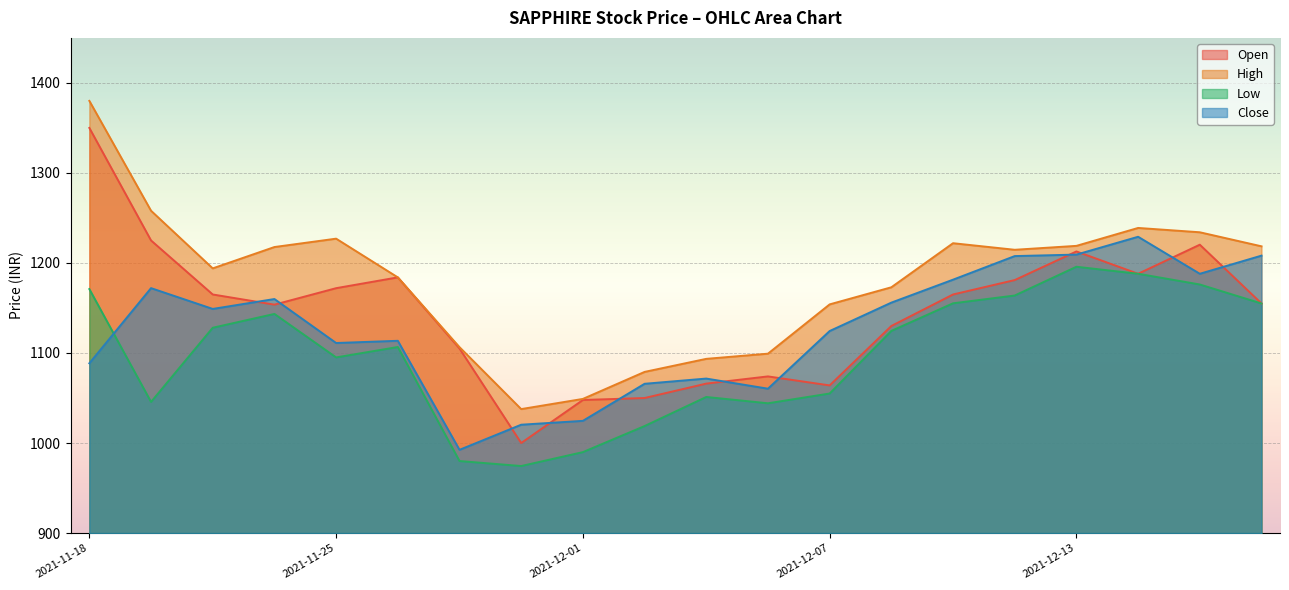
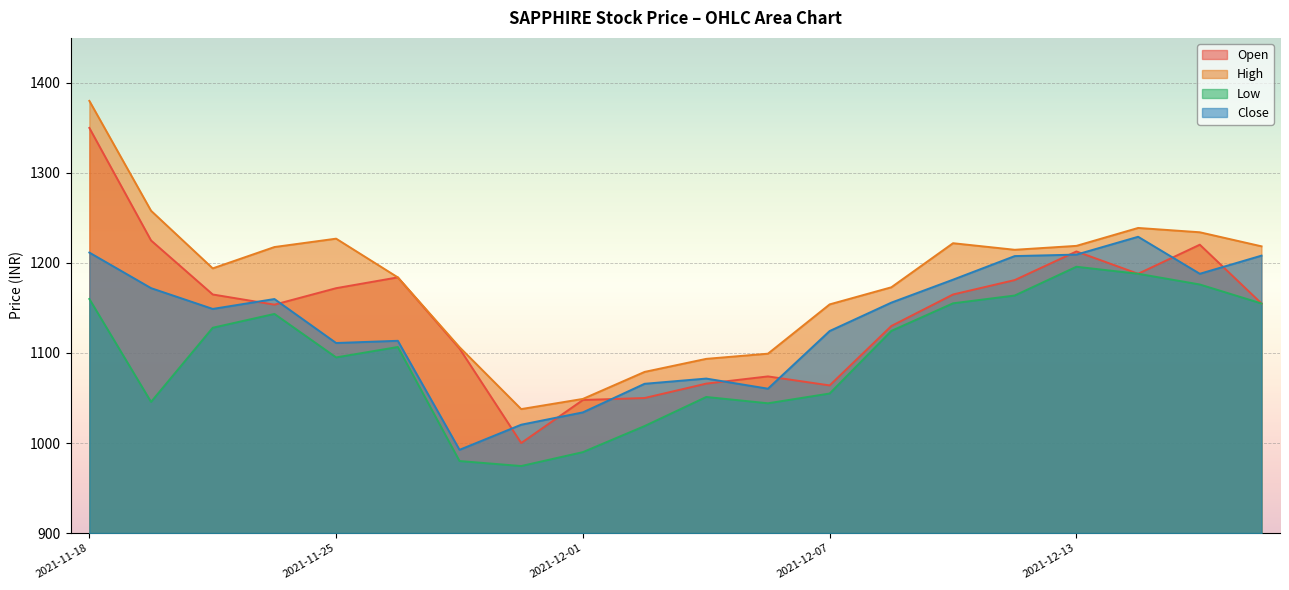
Low, 2021-11-18: 1170 -> 1160
Close, 2021-11-18: 1090 -> 1210
Close, 2021-12-01: 1020 -> 1030
